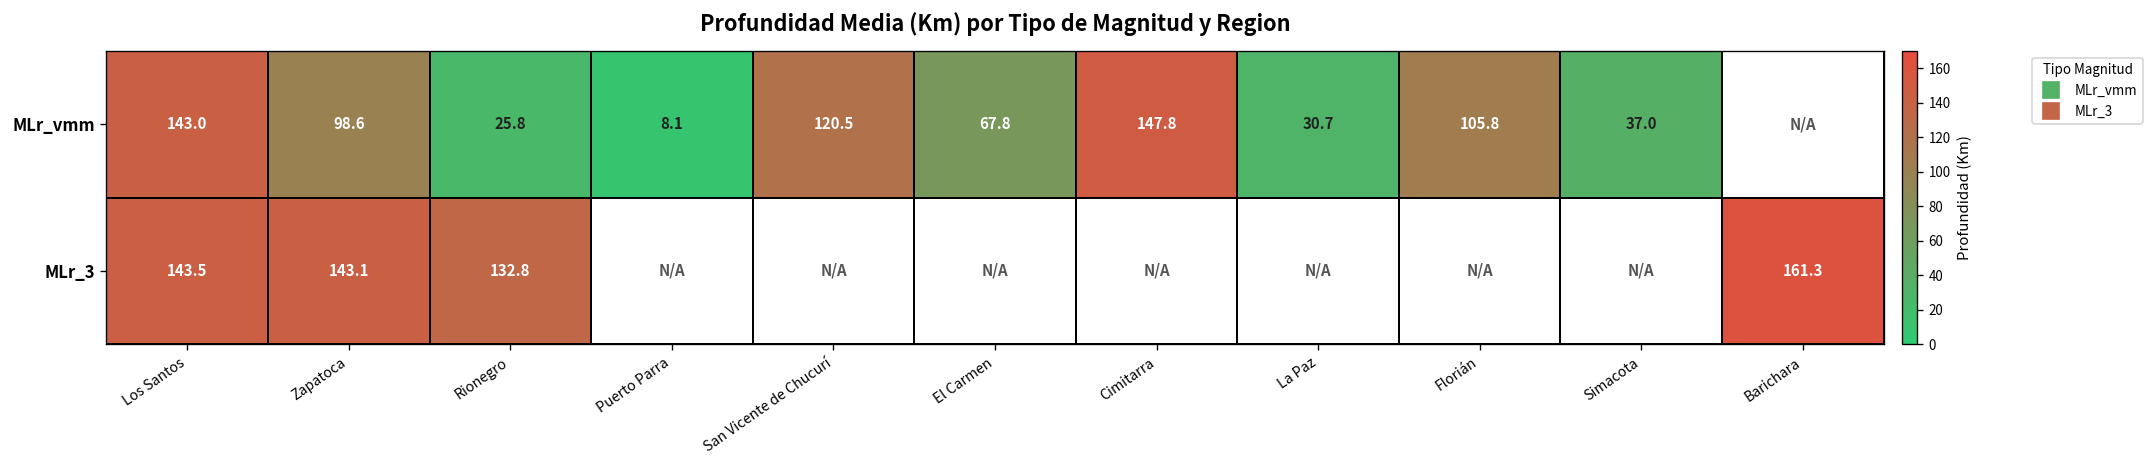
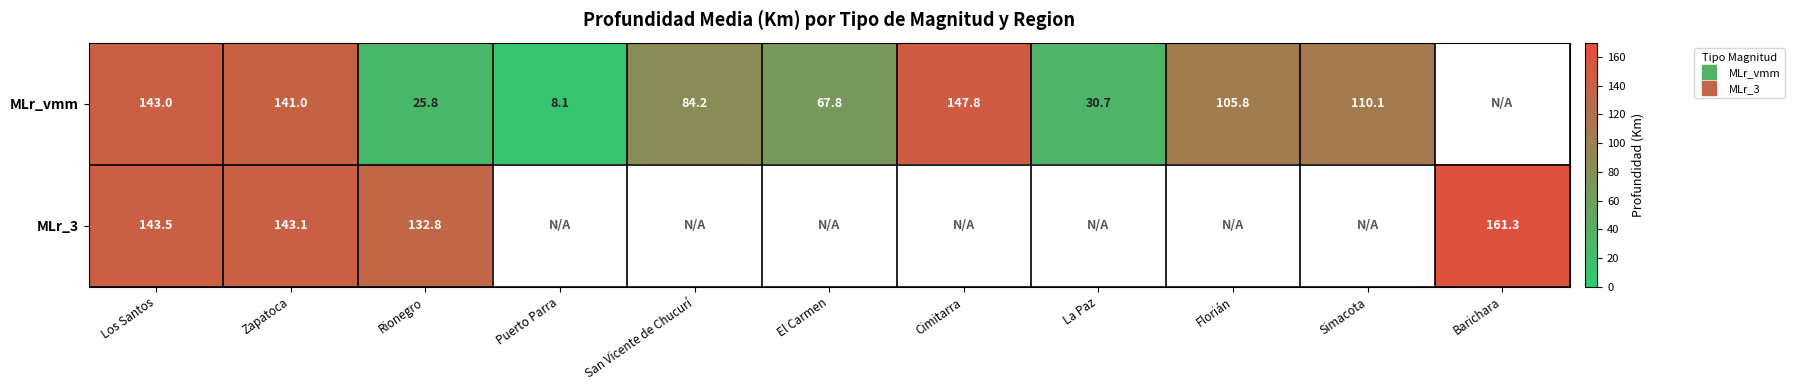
MLr_vmm, Zapatoca: 98.6 -> 141.0
MLr_vmm, San Vicente de Chucurí: 120.5 -> 84.2
MLr_vmm, Simacota: 37.0 -> 110.1
